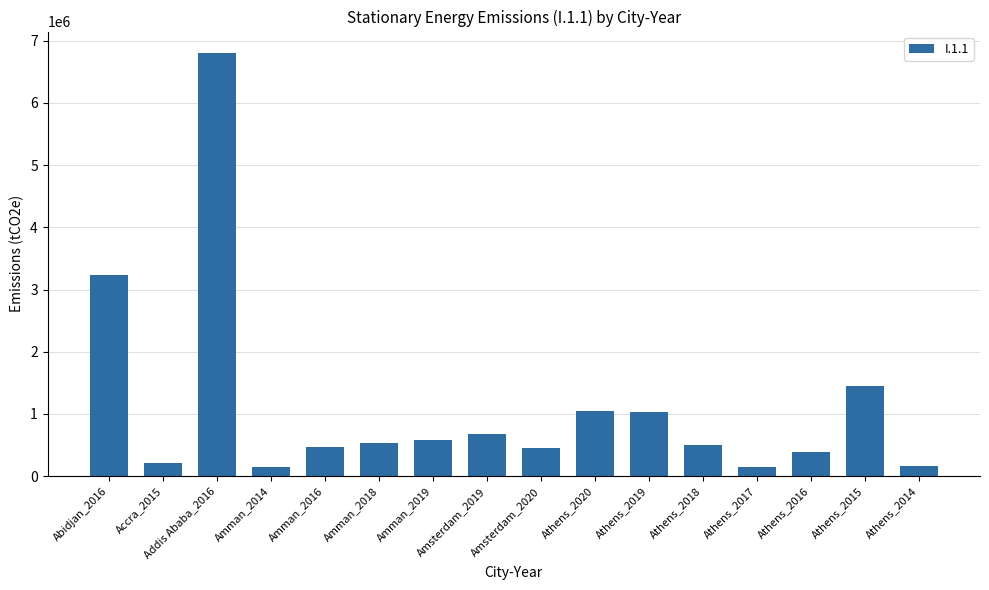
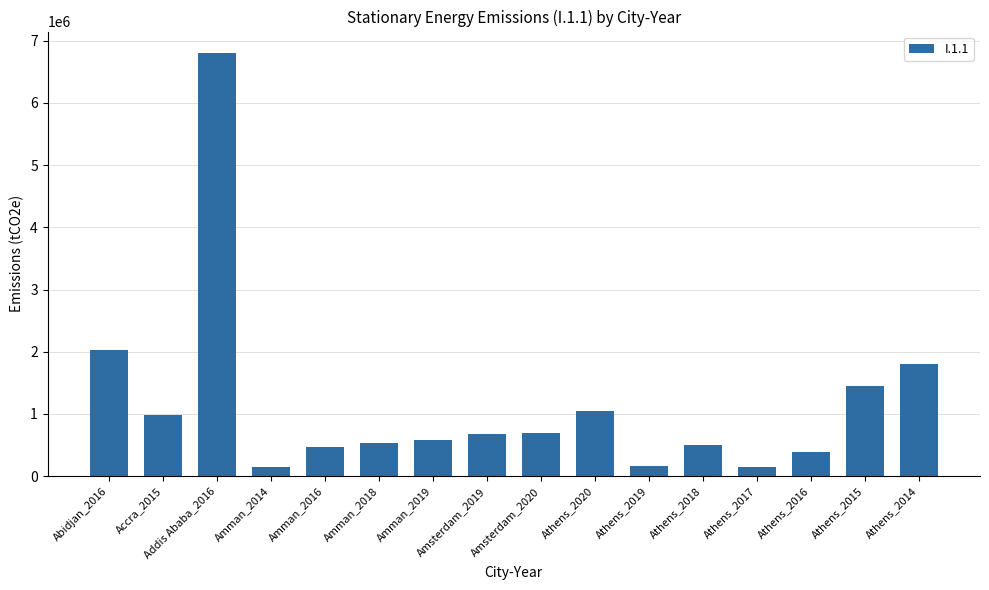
Abidjan_2016: 3200000 -> 2000000
Accra_2015: 200000 -> 1000000
Amsterdam_2020: 500000 -> 700000
Athens_2019: 1000000 -> 200000
Athens_2014: 200000 -> 1800000
